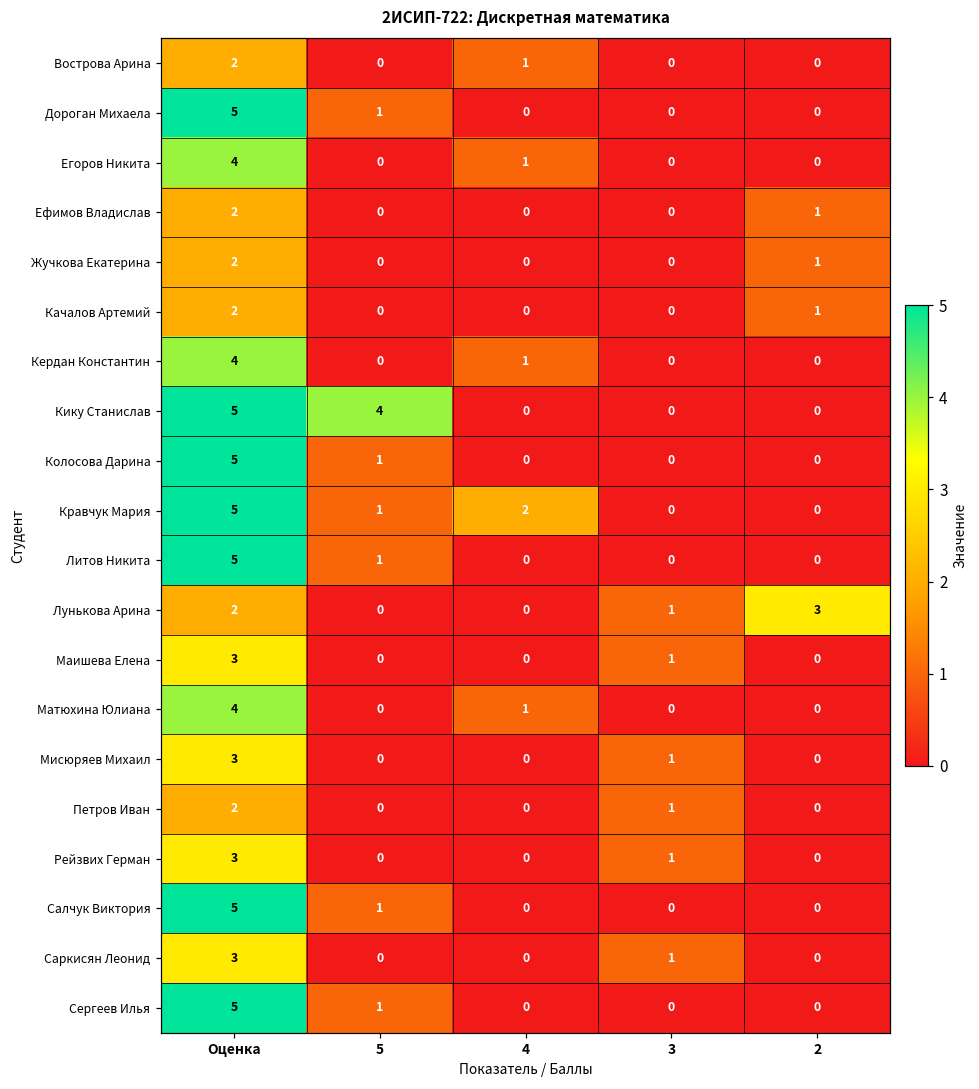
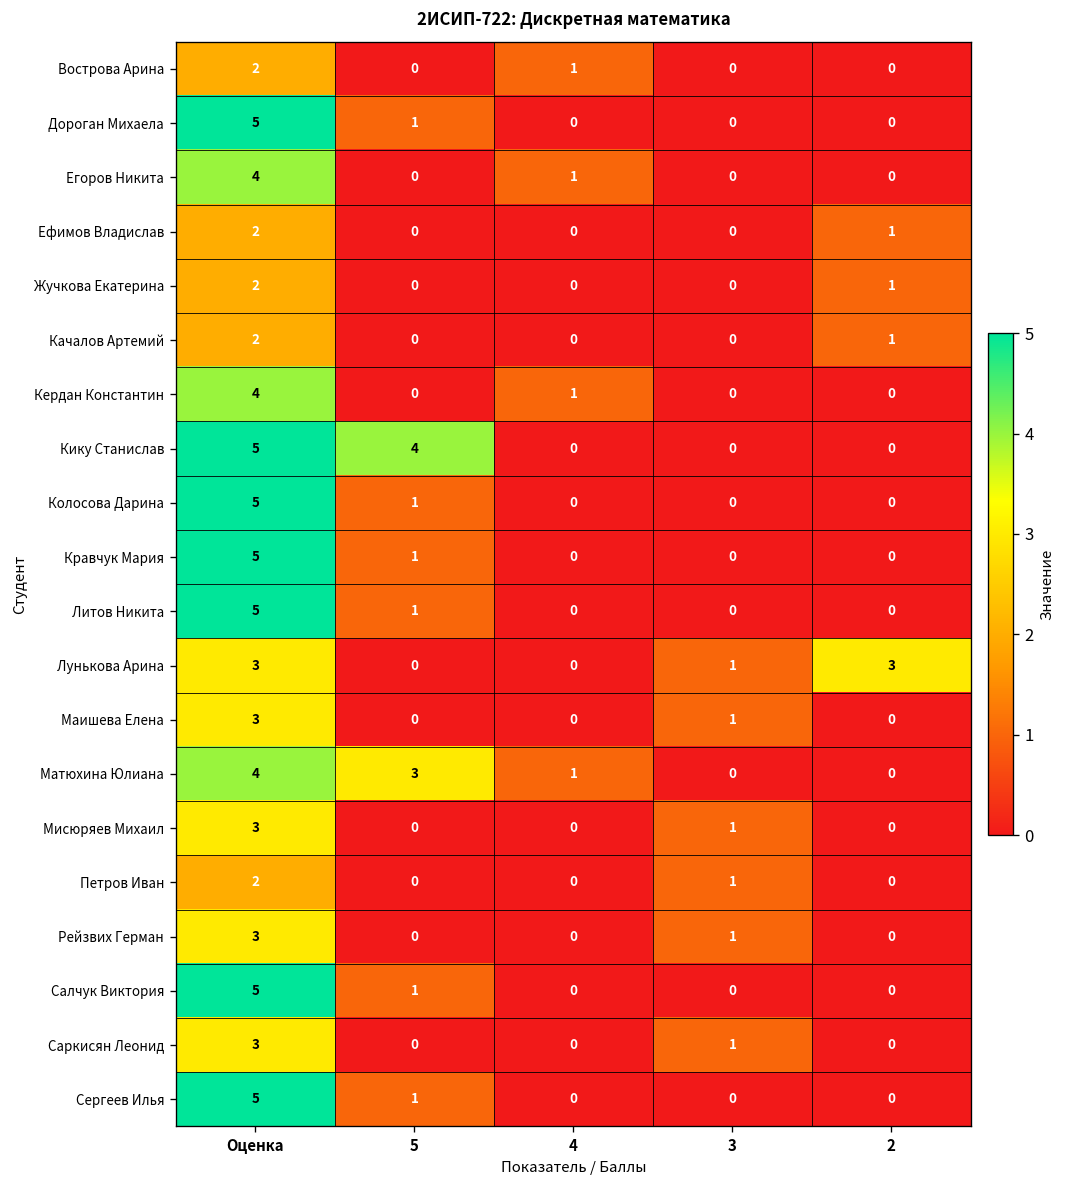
Кравчук Мария, 4: 2 -> 0
Лунькова Арина, Оценка: 2 -> 3
Матюхина Юлиана, 5: 0 -> 3
